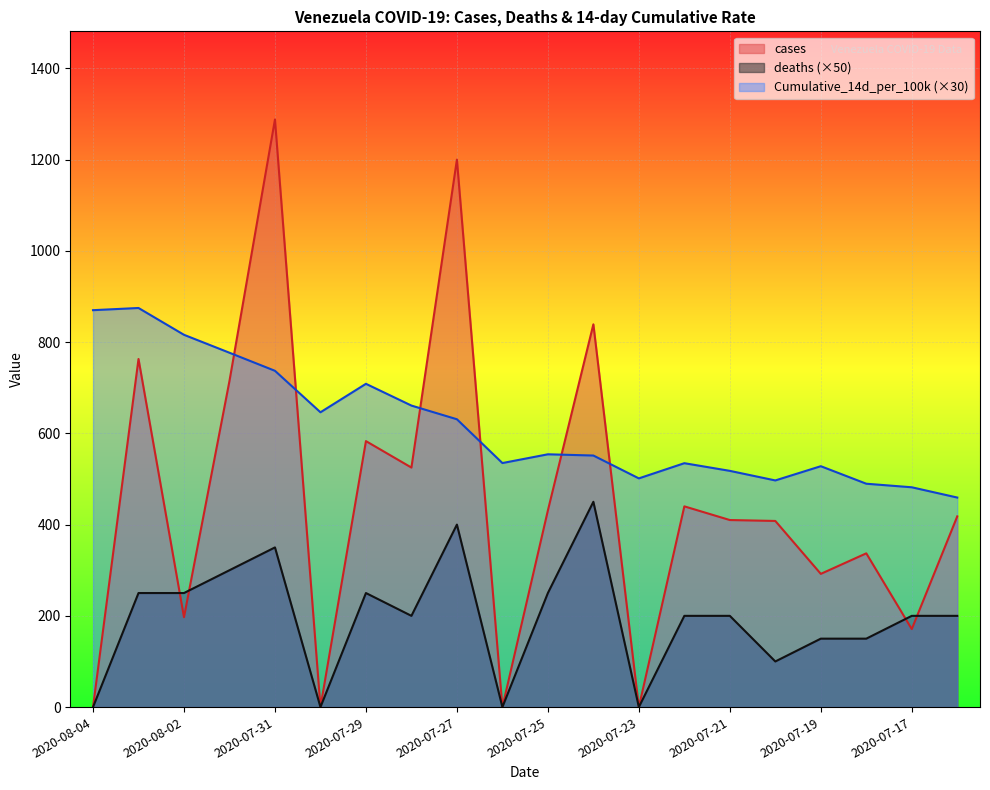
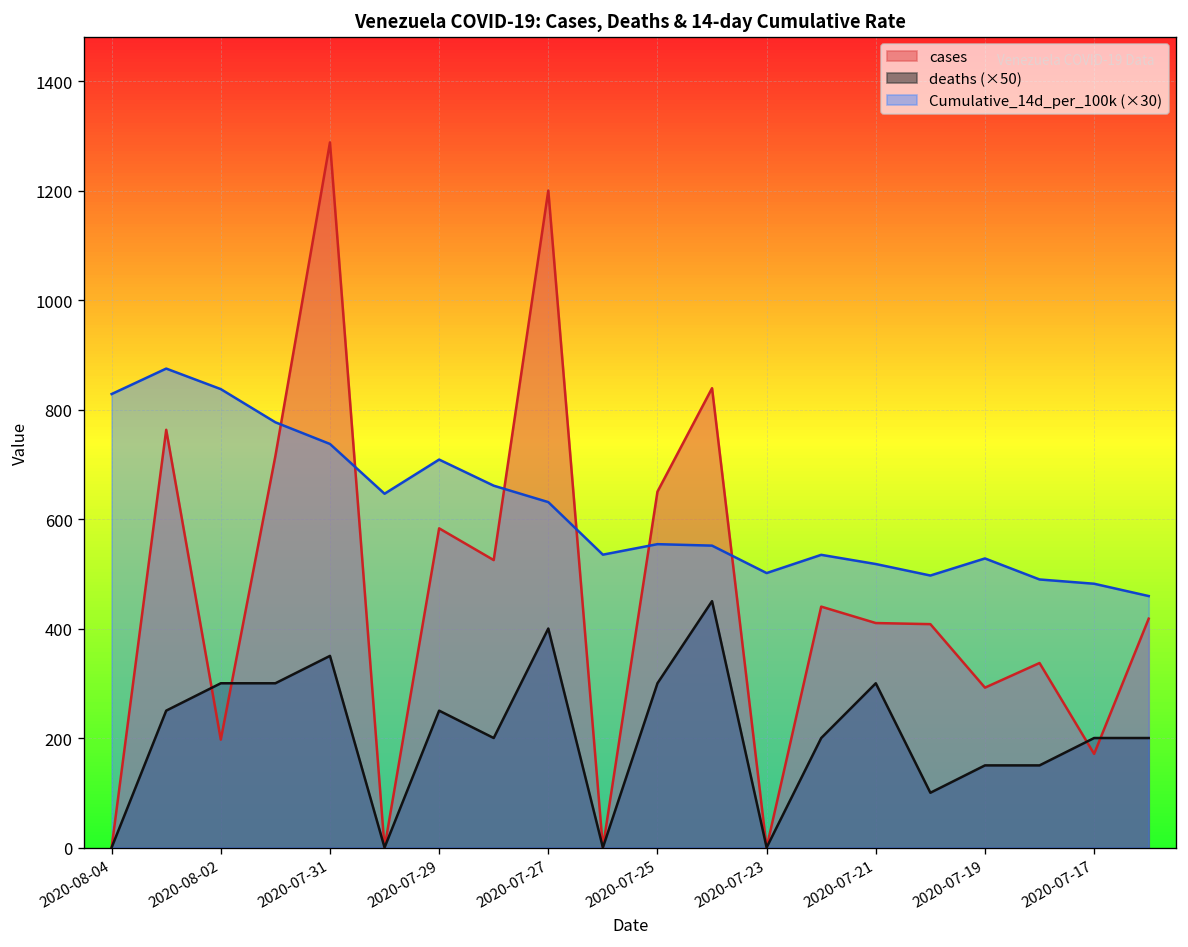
Cumulative_14d_per_100k (×30), 2020-08-04: 870 -> 830
deaths (×50), 2020-08-02: 250 -> 300
Cumulative_14d_per_100k (×30), 2020-08-02: 820 -> 840
cases, 2020-07-25: 430 -> 650
deaths (×50), 2020-07-25: 250 -> 300
deaths (×50), 2020-07-21: 200 -> 300
